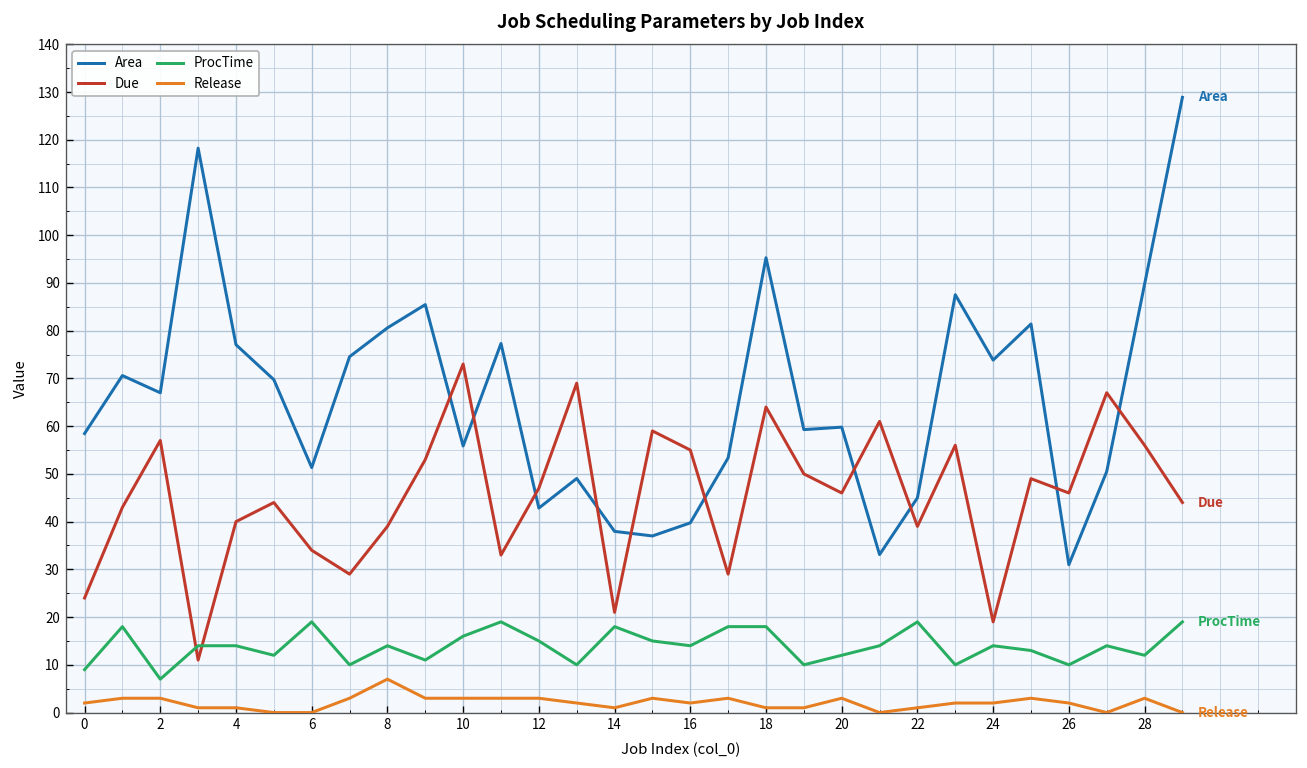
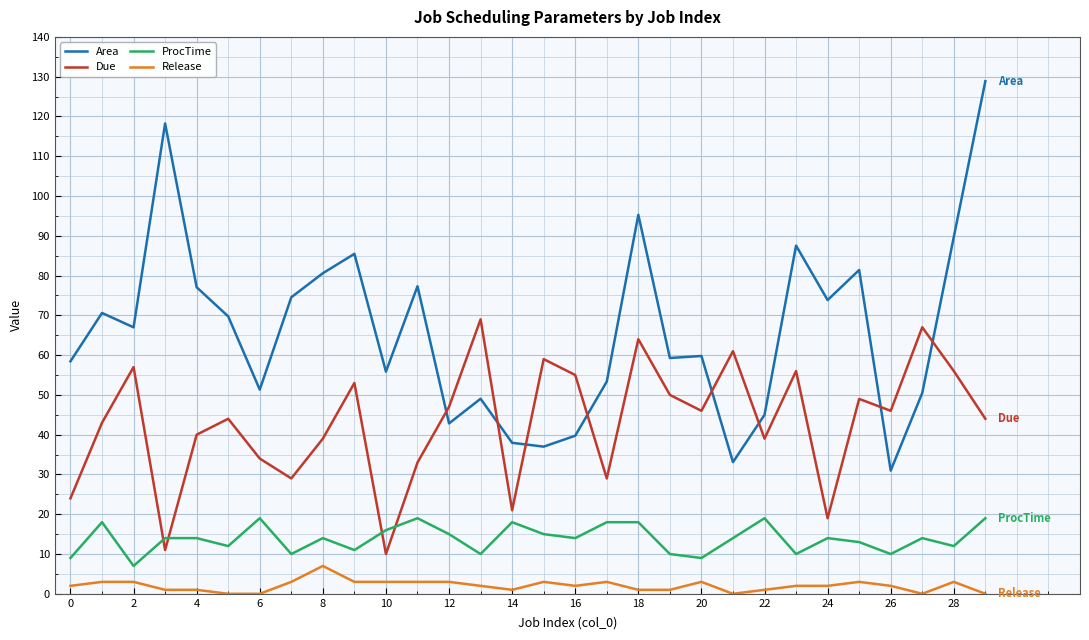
Due, 10: 73 -> 10
ProcTime, 20: 12 -> 9
